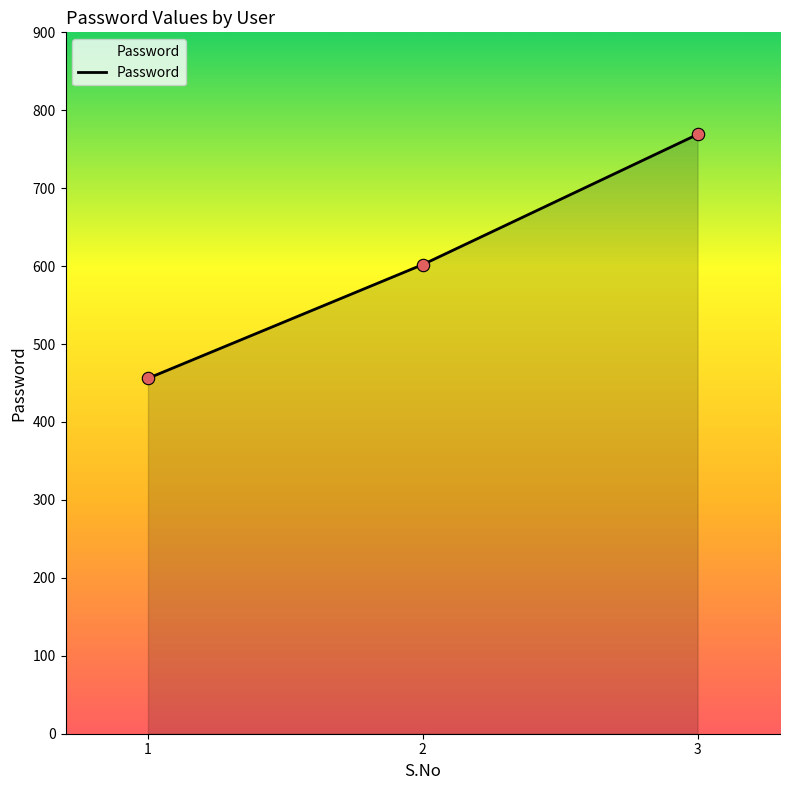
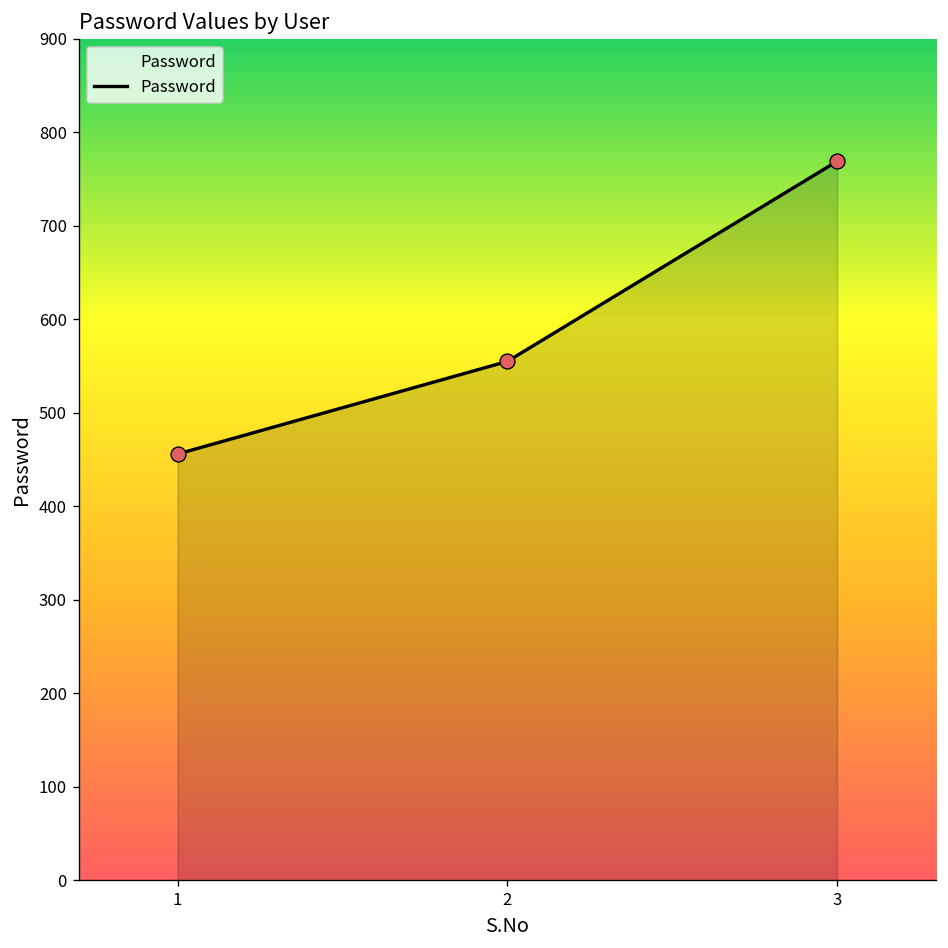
2: 600 -> 560
